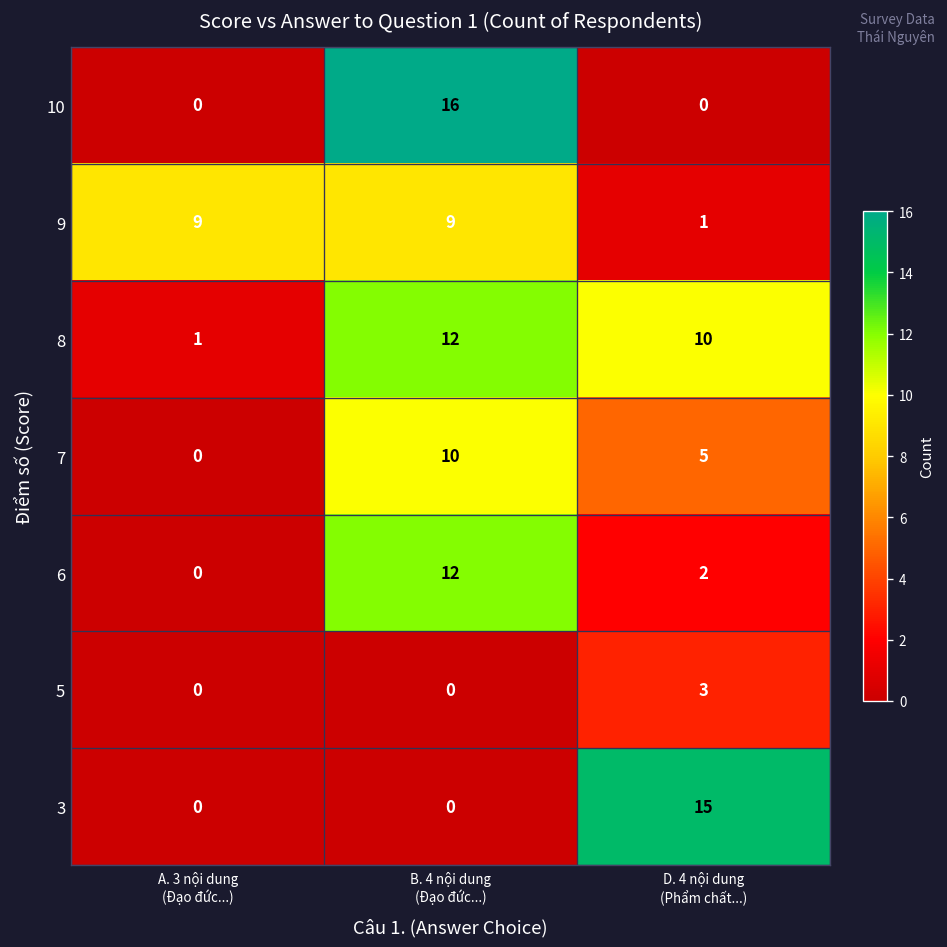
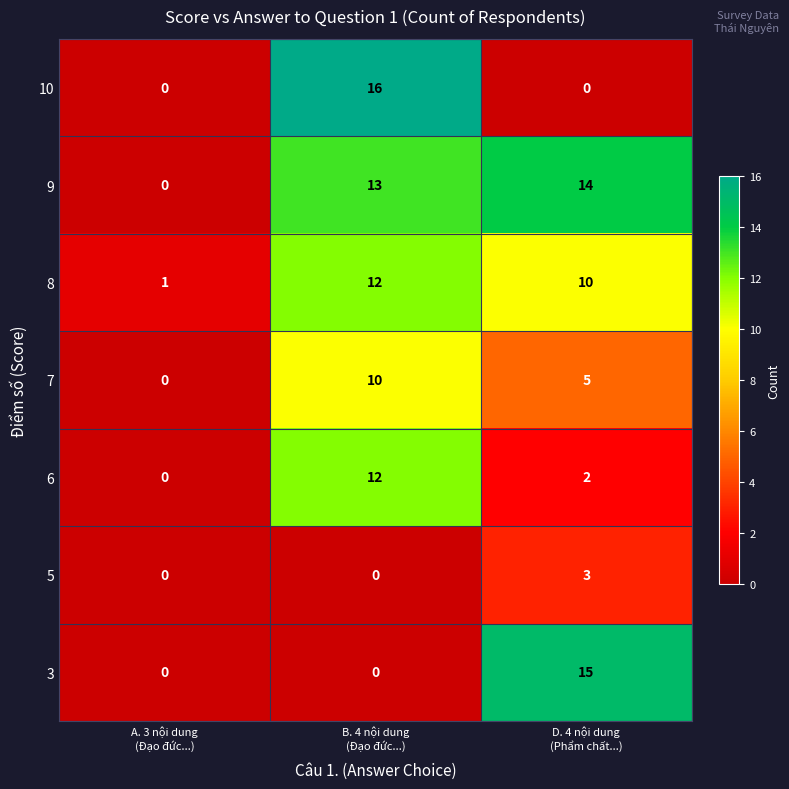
9, A. 3 nội dung (Đạo đức...): 9 -> 0
9, B. 4 nội dung (Đạo đức...): 9 -> 13
9, D. 4 nội dung (Phẩm chất...): 1 -> 14
